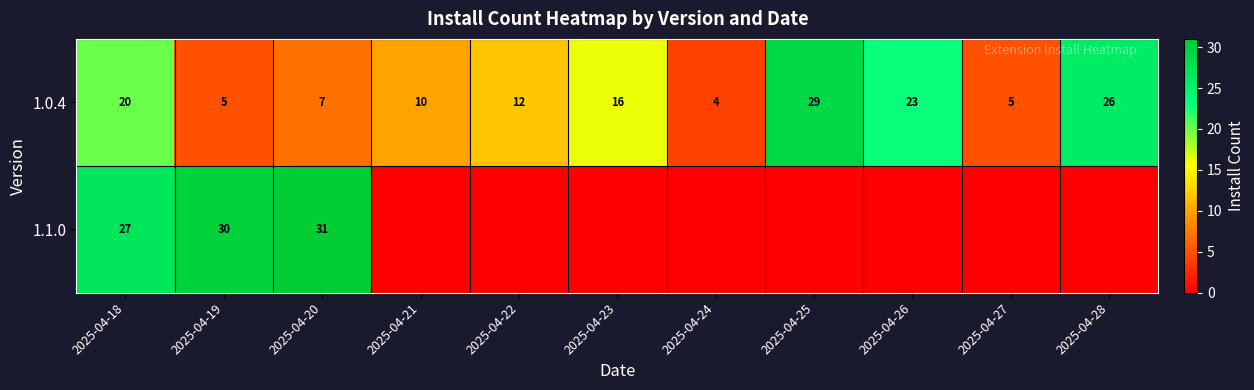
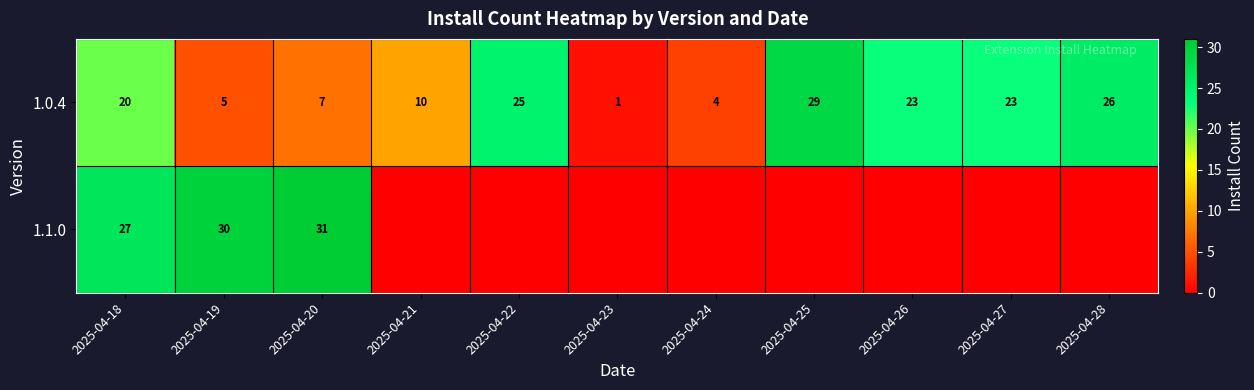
1.0.4, 2025-04-22: 12 -> 25
1.0.4, 2025-04-23: 16 -> 1
1.0.4, 2025-04-27: 5 -> 23
